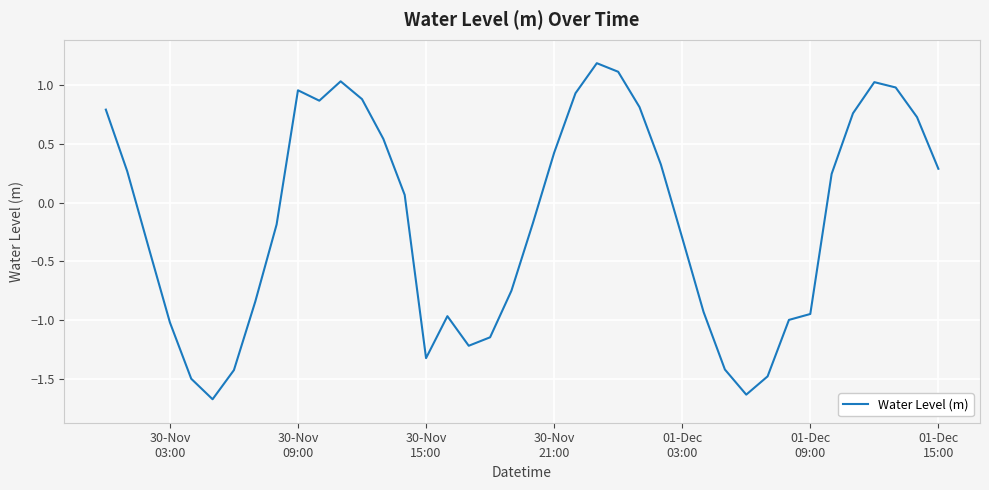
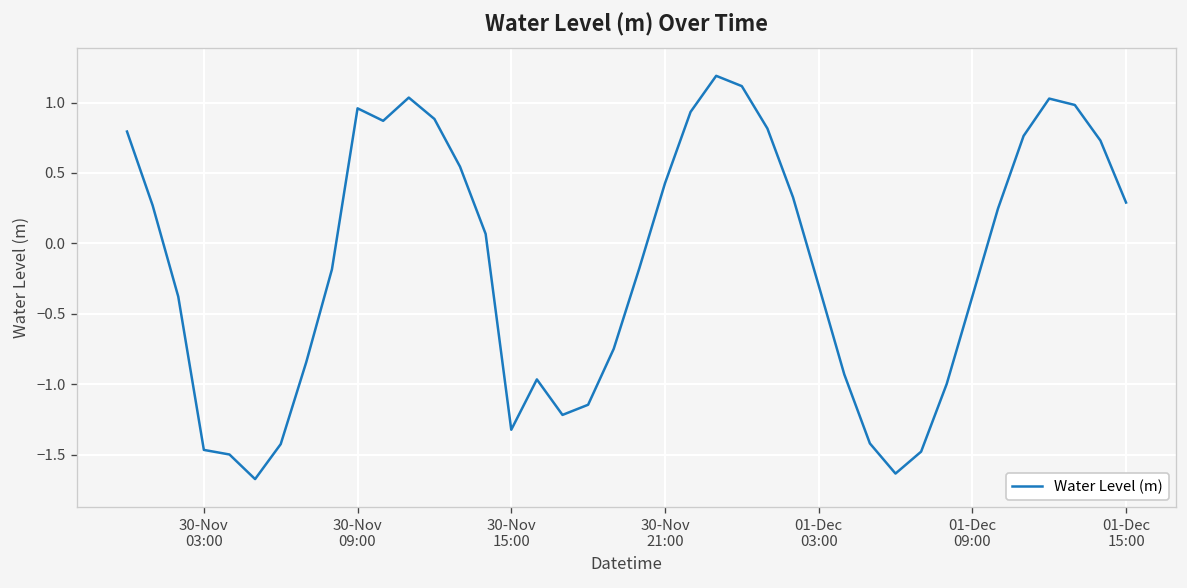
30-Nov 03:00: -1.02 -> -1.47
01-Dec 09:00: -0.95 -> -0.38
